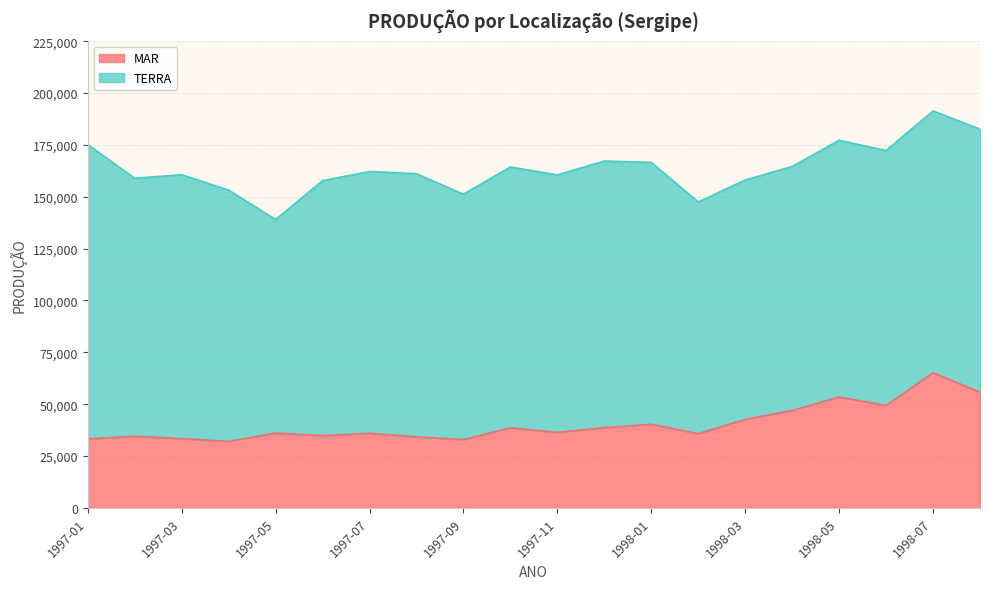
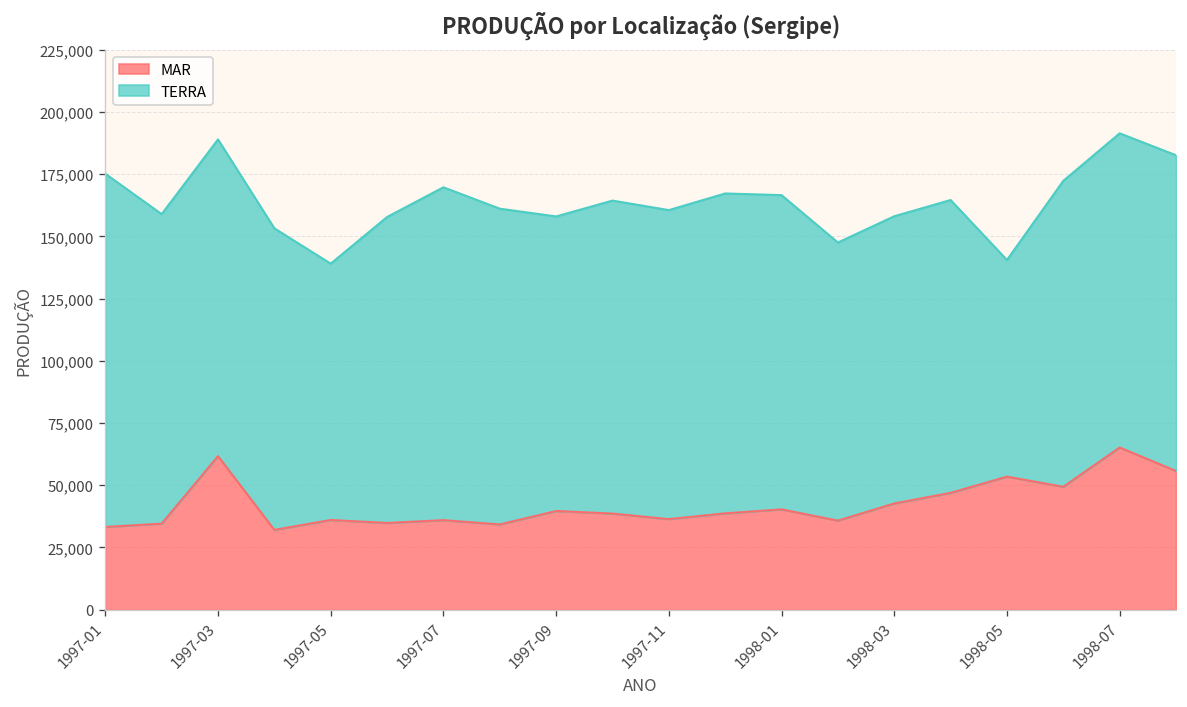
MAR, 1997-03: 33,000 -> 62,000
TERRA, 1997-07: 126,000 -> 134,000
MAR, 1997-09: 33,000 -> 40,000
TERRA, 1998-05: 124,000 -> 87,000
